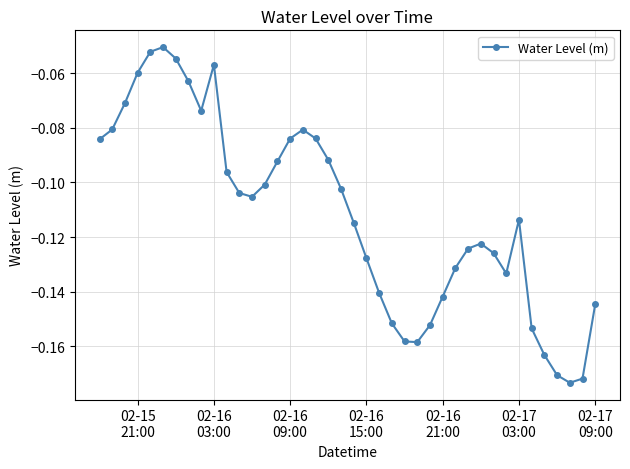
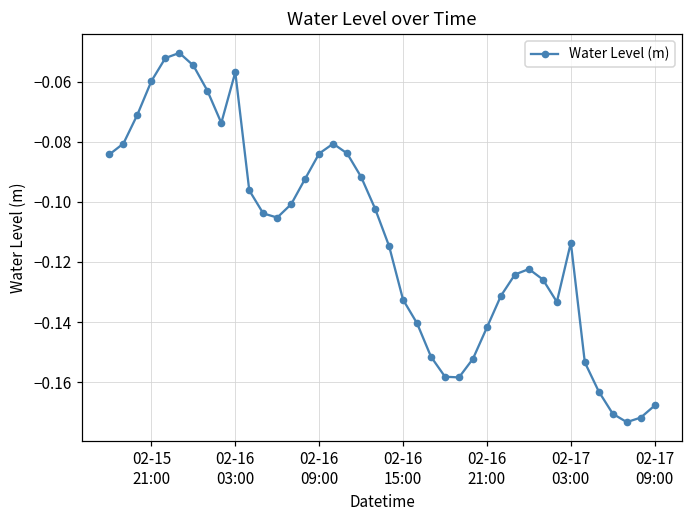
02-16 15:00: -0.128 -> -0.133
02-17 09:00: -0.145 -> -0.168
